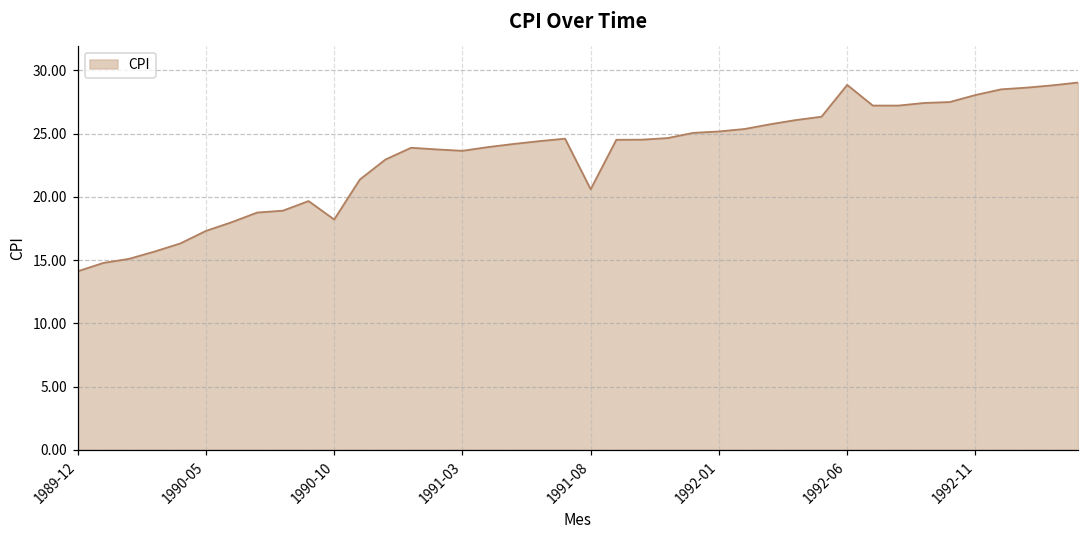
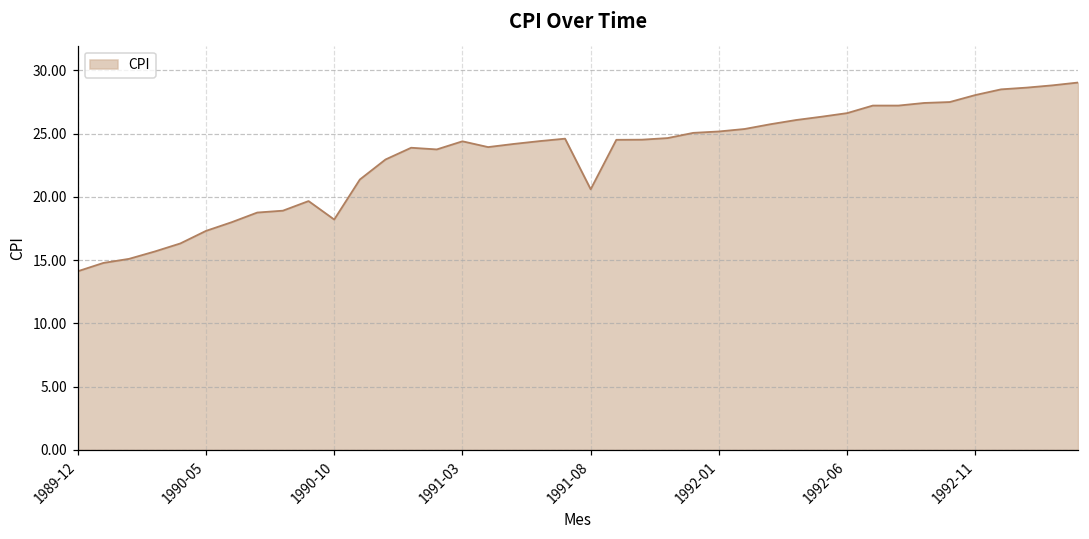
1991-03: 23.6 -> 24.4
1992-06: 28.8 -> 26.6
